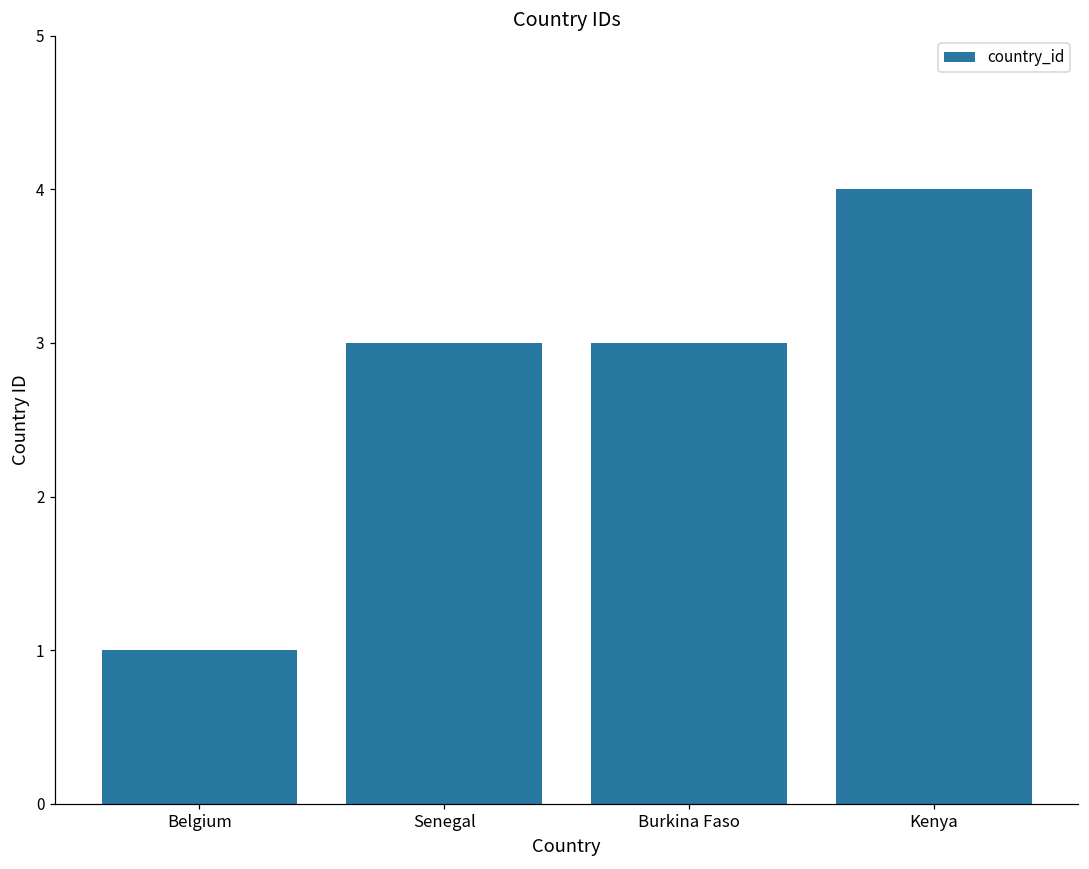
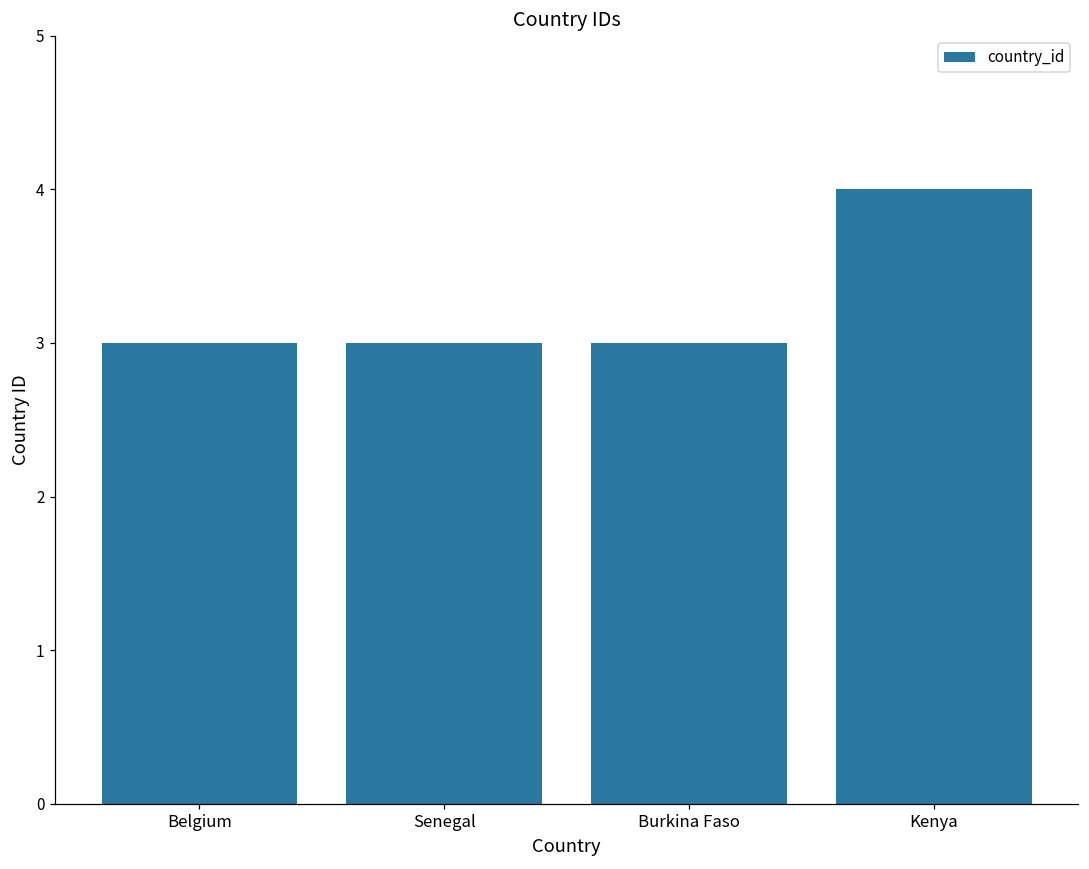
Belgium: 1 -> 3
